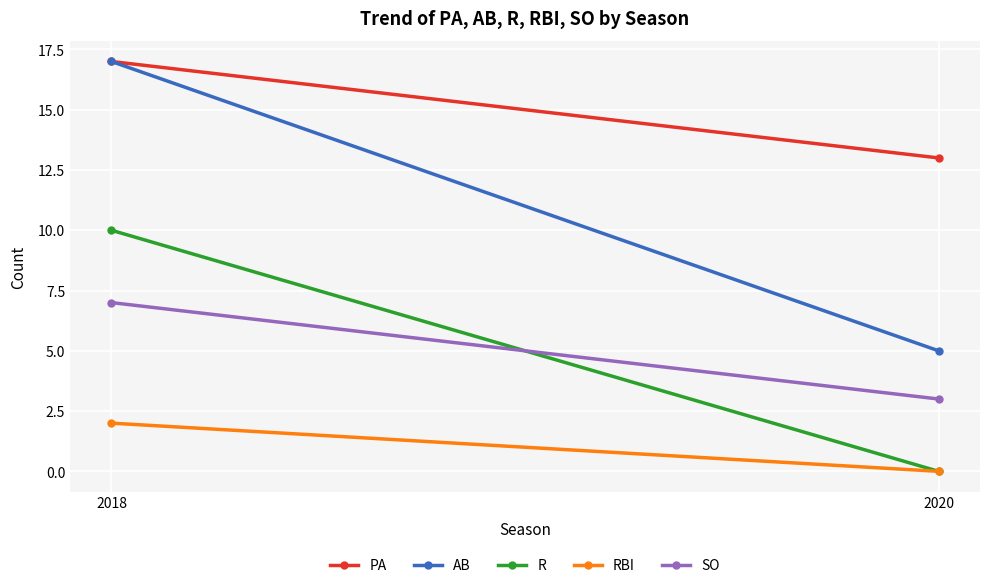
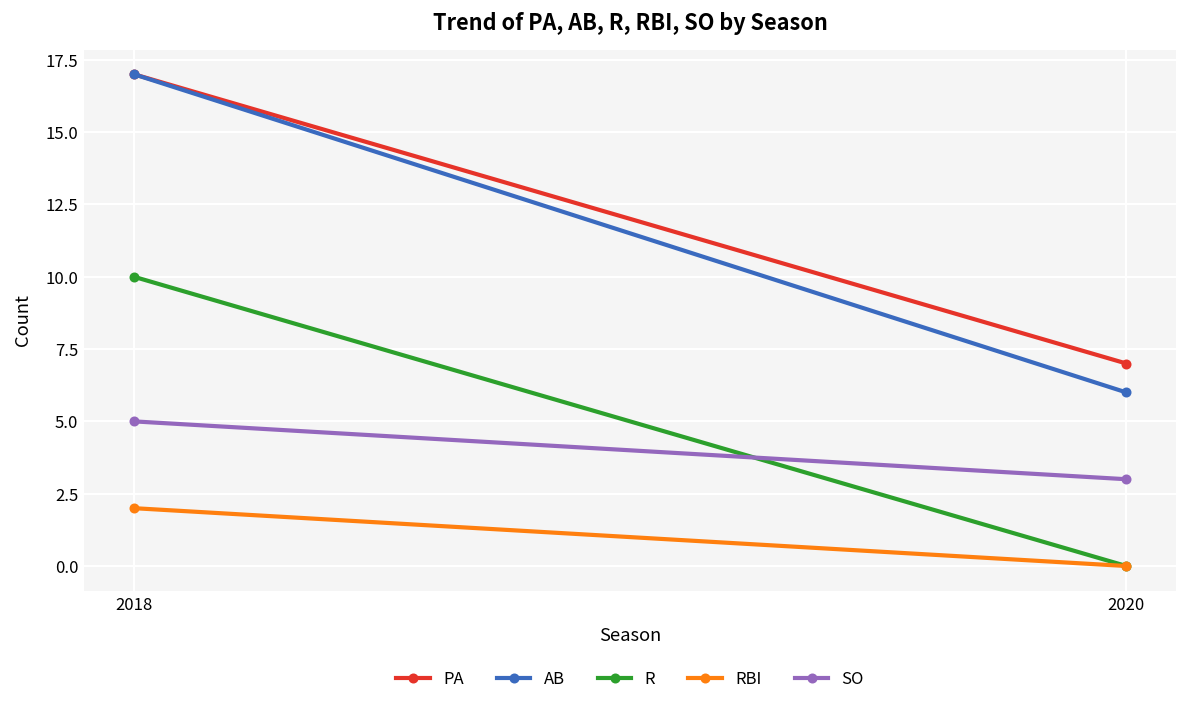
SO, 2018: 7 -> 5
PA, 2020: 13 -> 7
AB, 2020: 5 -> 6
